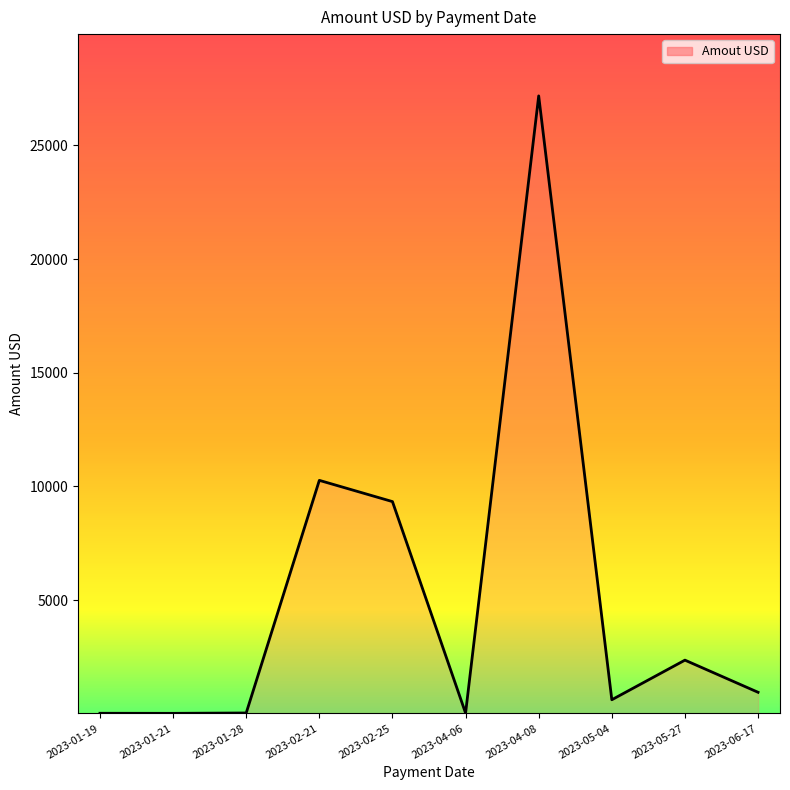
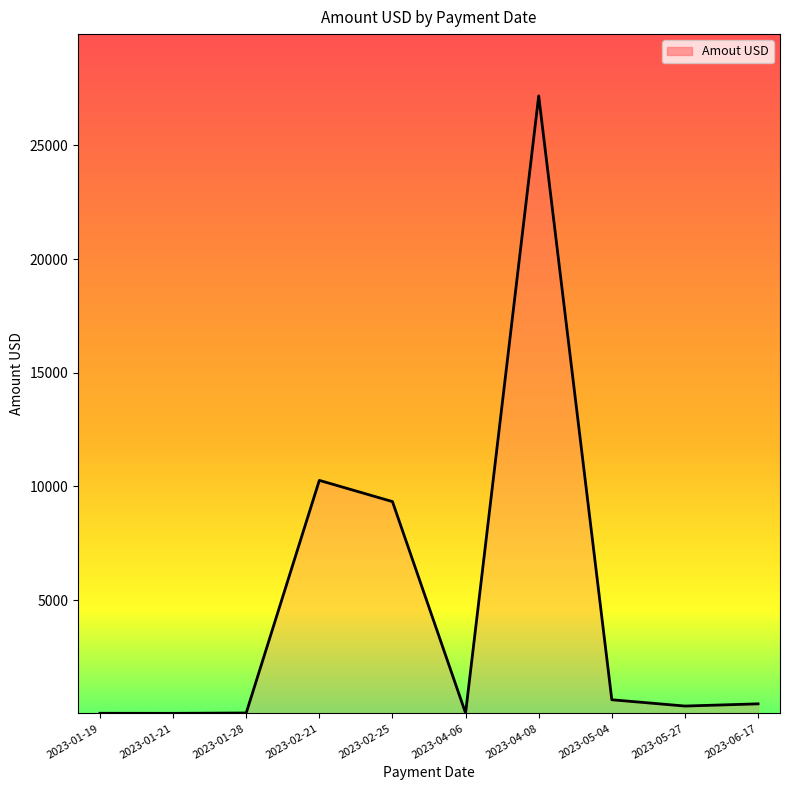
2023-05-27: 2400 -> 300
2023-06-17: 900 -> 400
